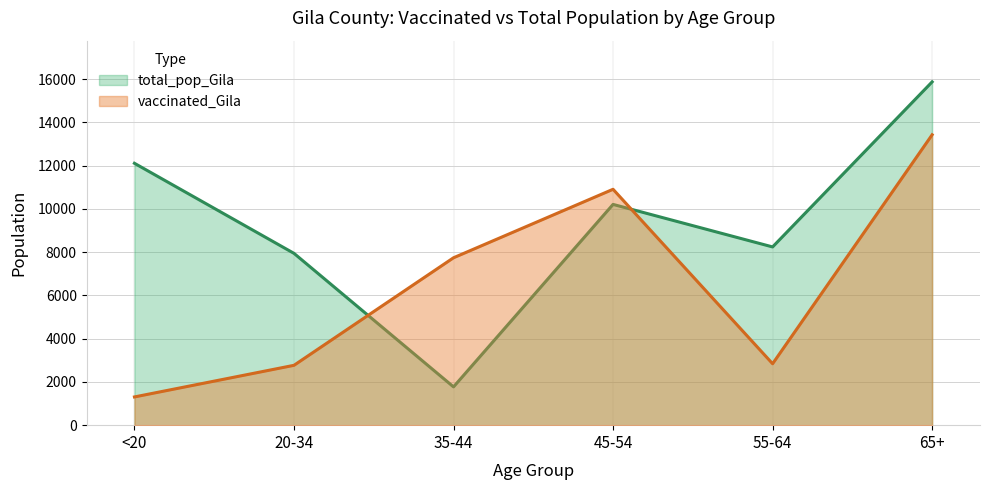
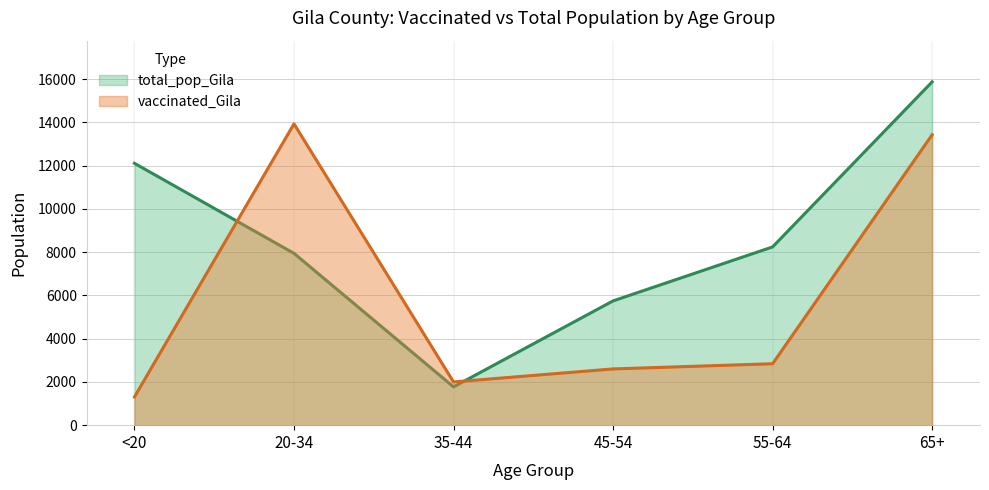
vaccinated_Gila, 20-34: 2800 -> 13900
vaccinated_Gila, 35-44: 7700 -> 2000
total_pop_Gila, 45-54: 10200 -> 5700
vaccinated_Gila, 45-54: 10900 -> 2600
